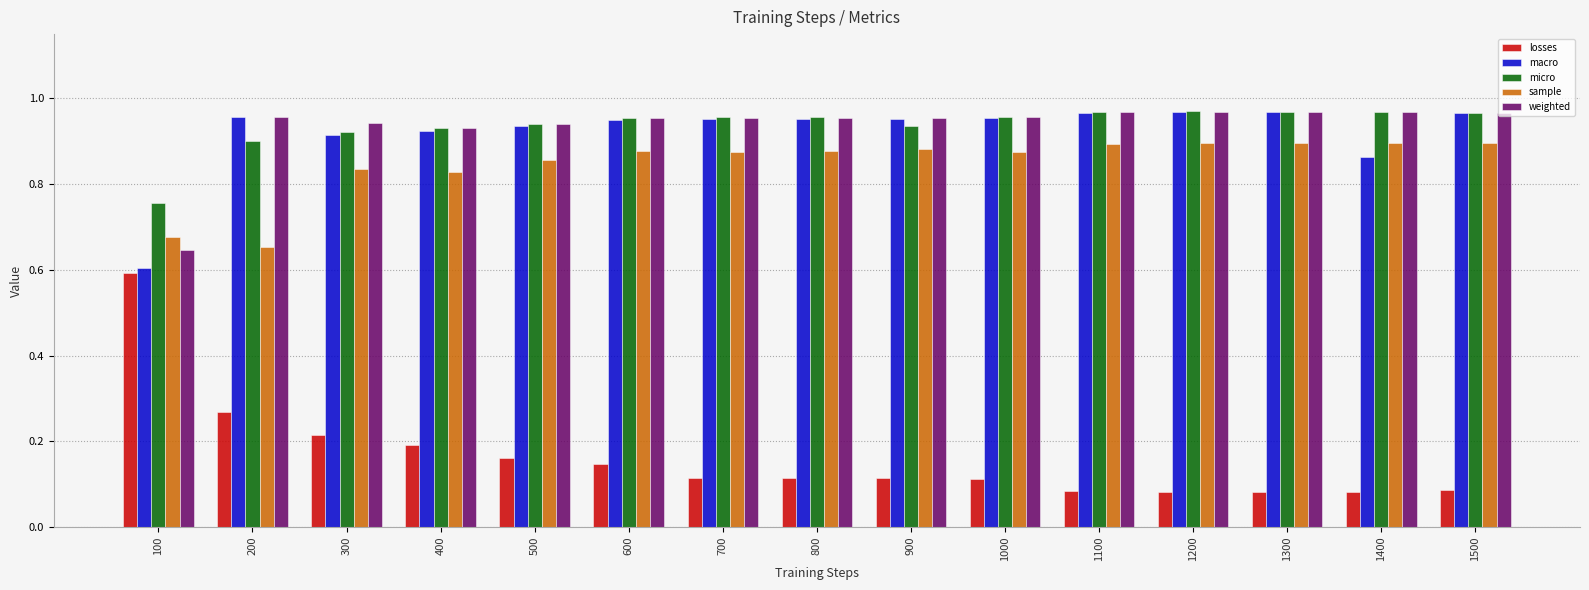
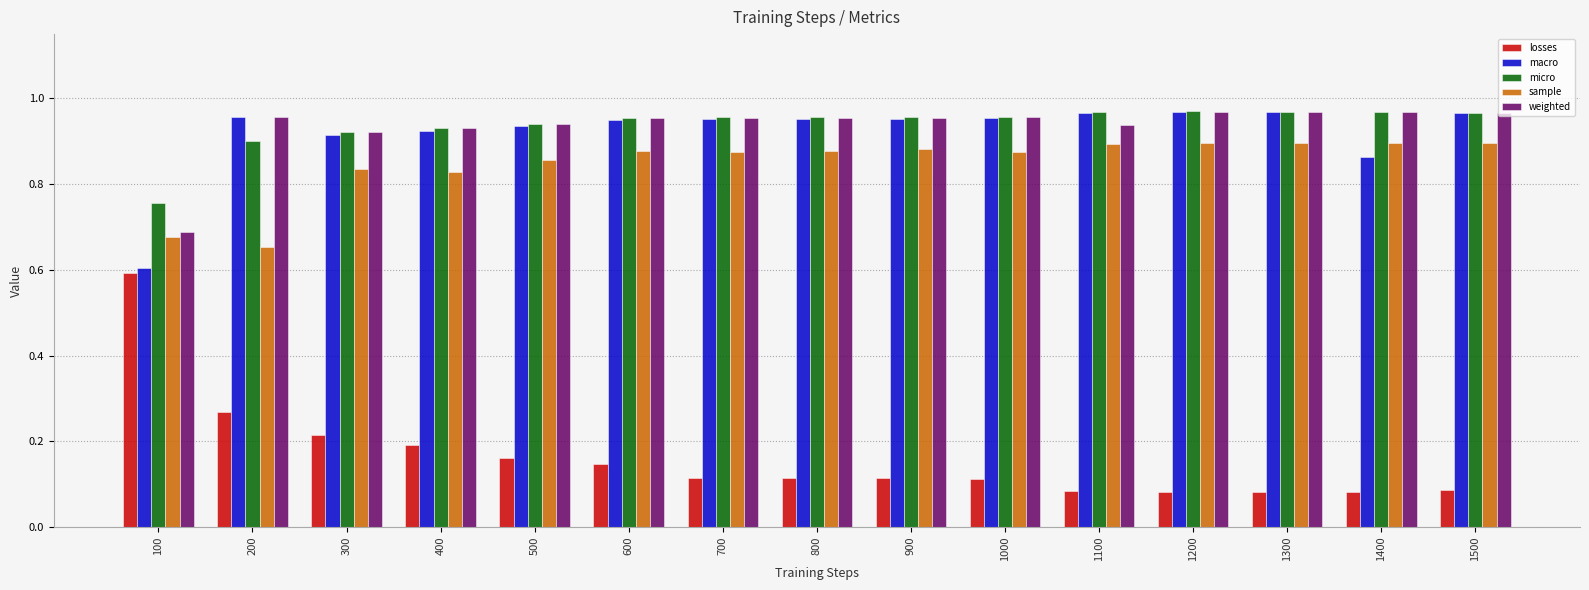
weighted, 100: 0.65 -> 0.69
weighted, 300: 0.94 -> 0.92
micro, 900: 0.94 -> 0.96
weighted, 1100: 0.97 -> 0.94
